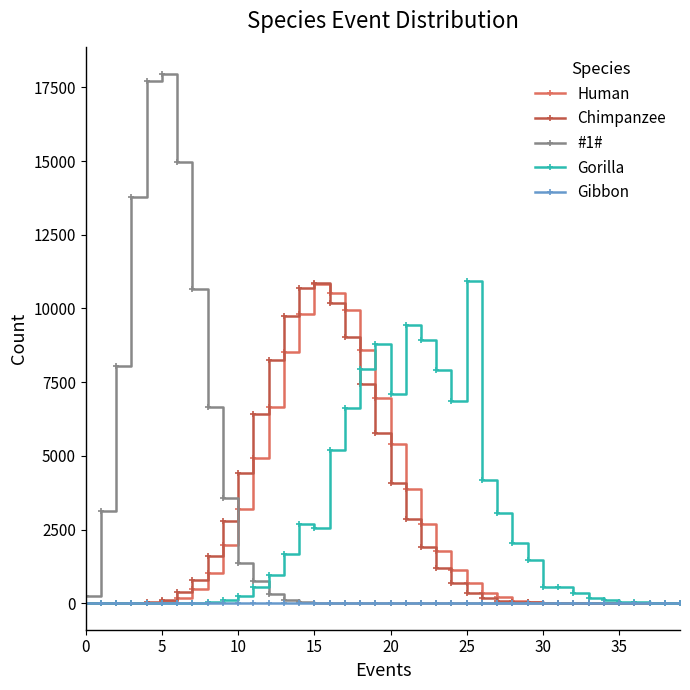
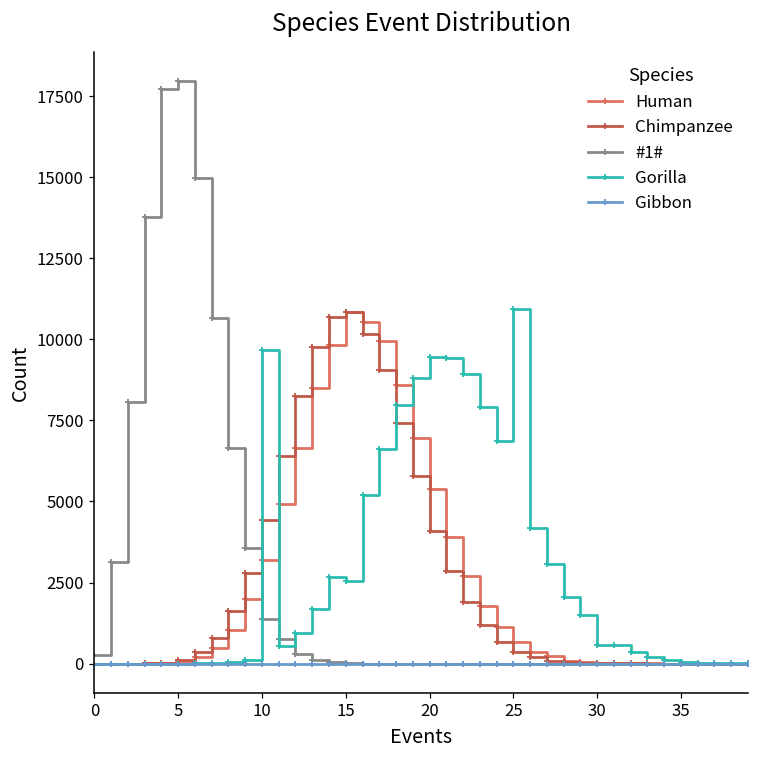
Gorilla, 10: 300 -> 9700
Gorilla, 20: 7100 -> 9400
